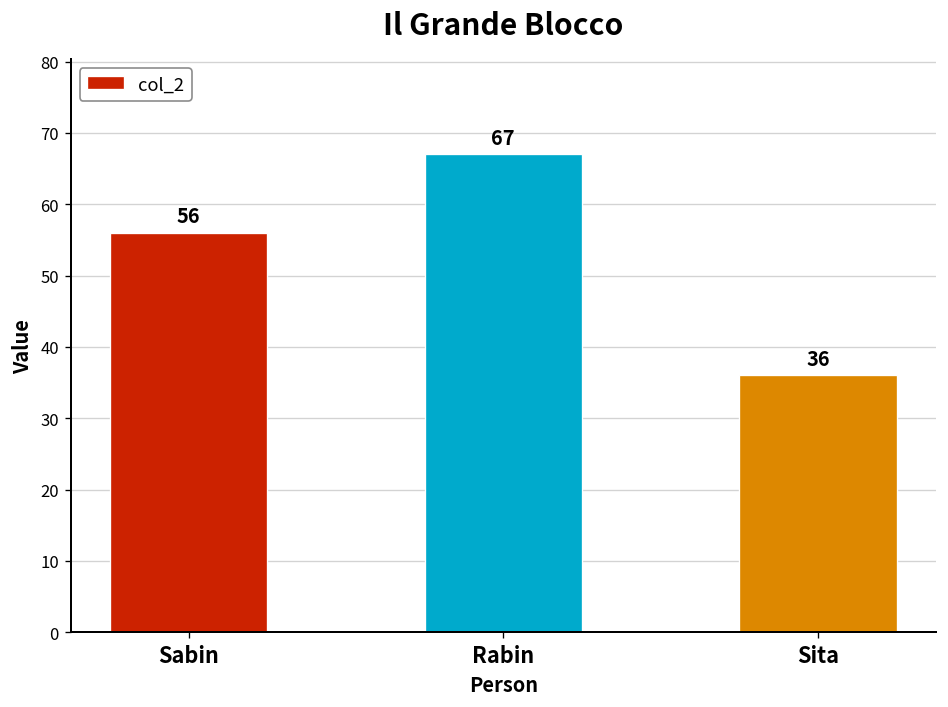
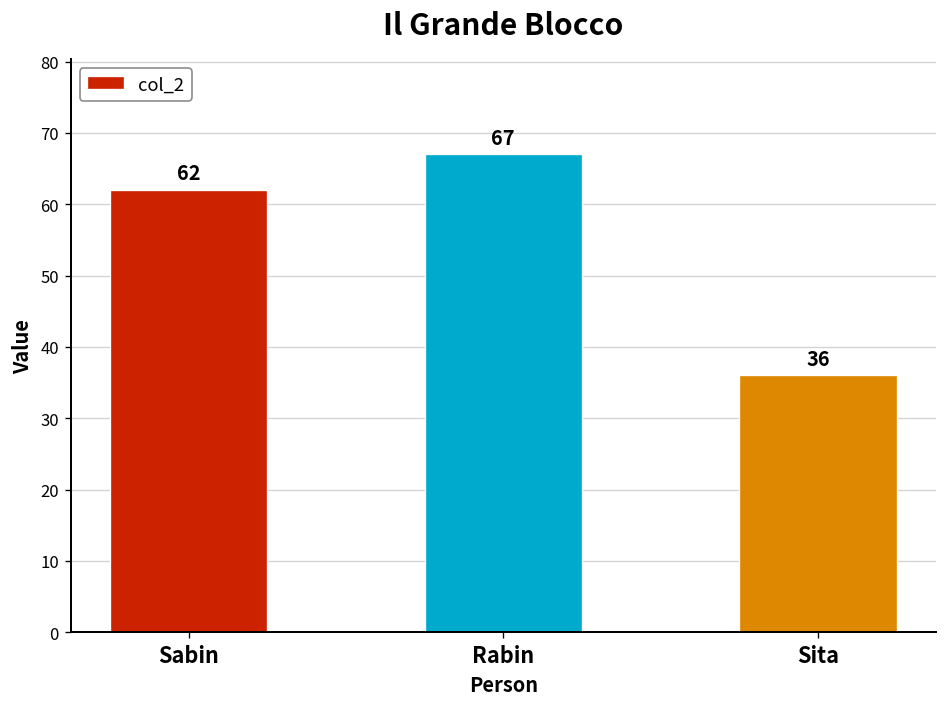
Sabin: 56 -> 62
